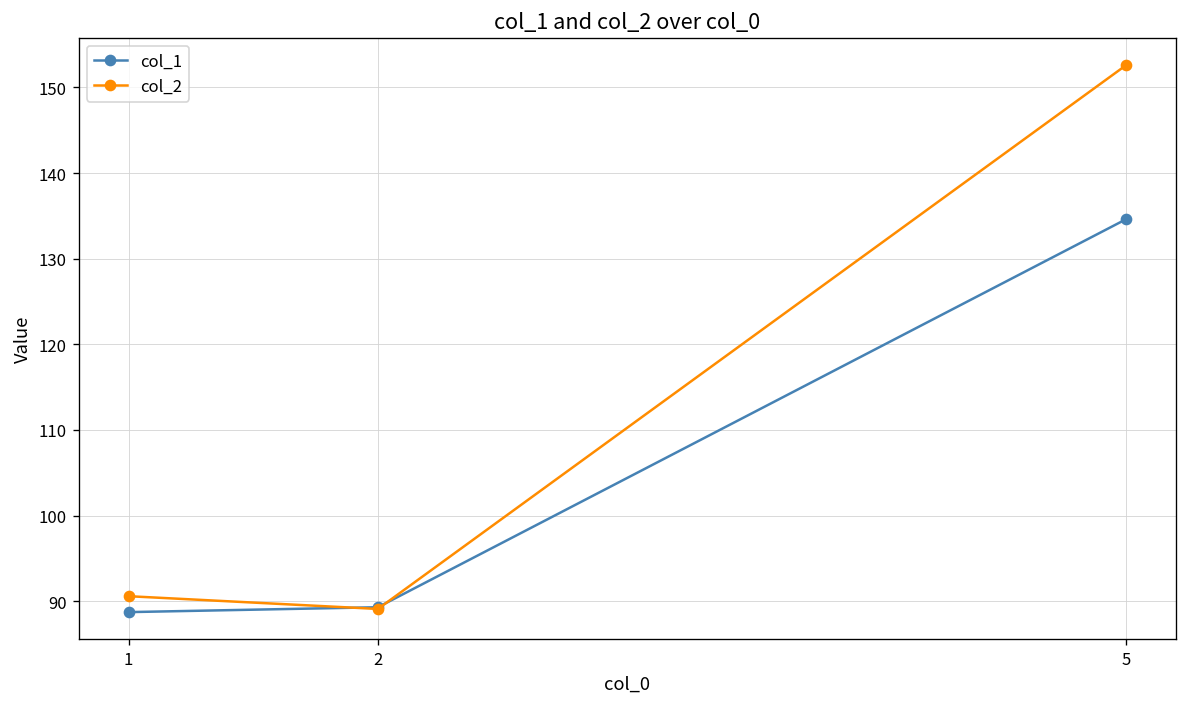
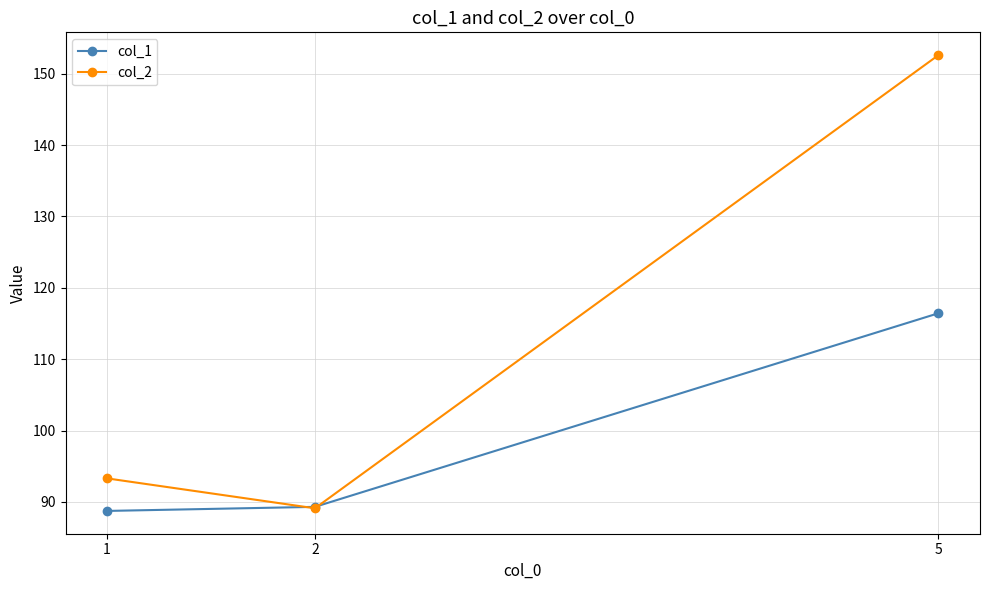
col_2, 1: 91 -> 93
col_1, 5: 135 -> 116
